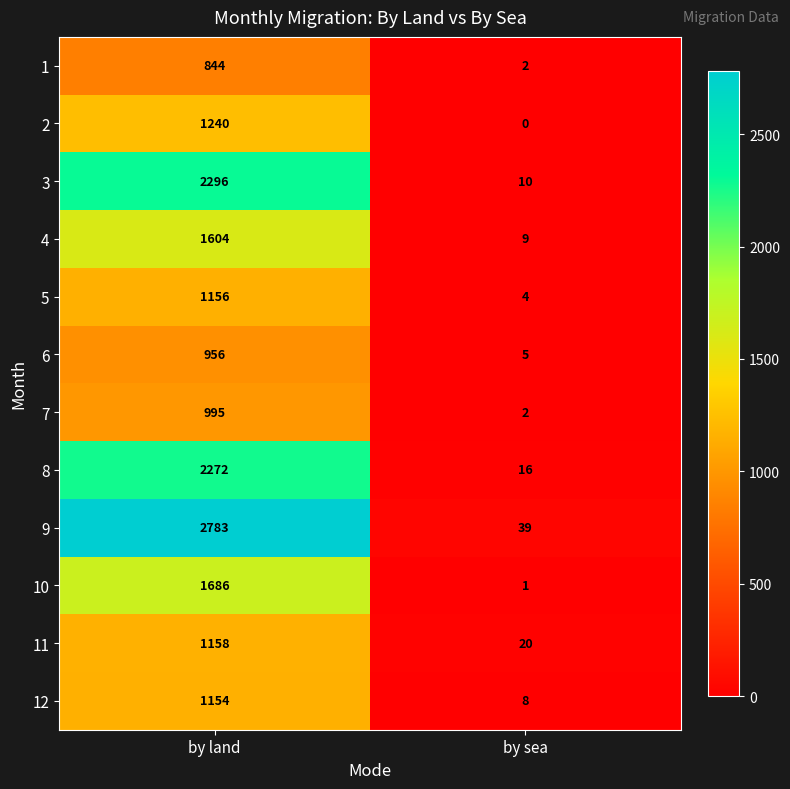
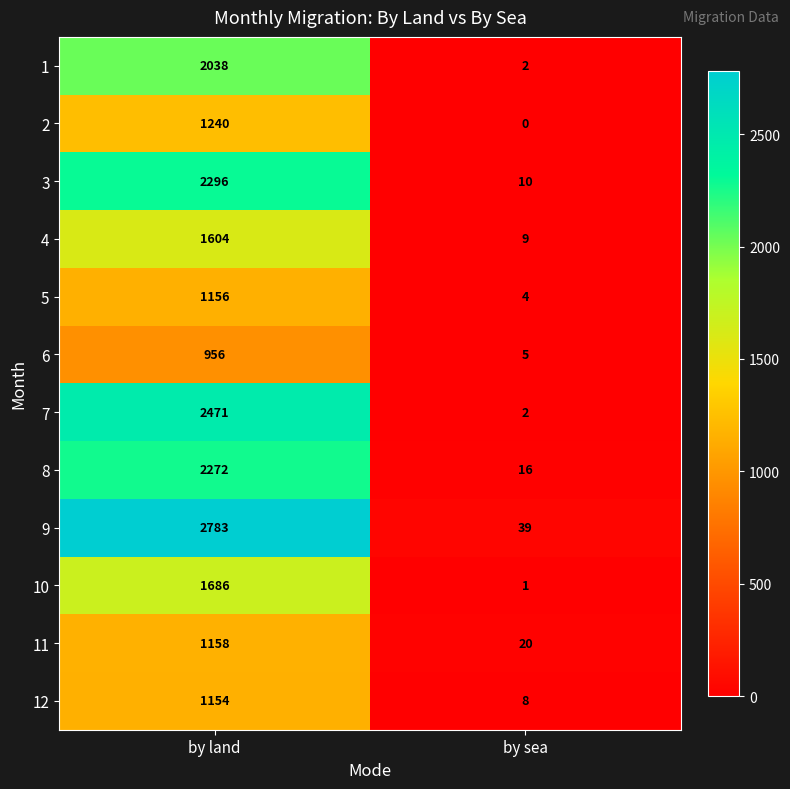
1, by land: 844 -> 2038
7, by land: 995 -> 2471
